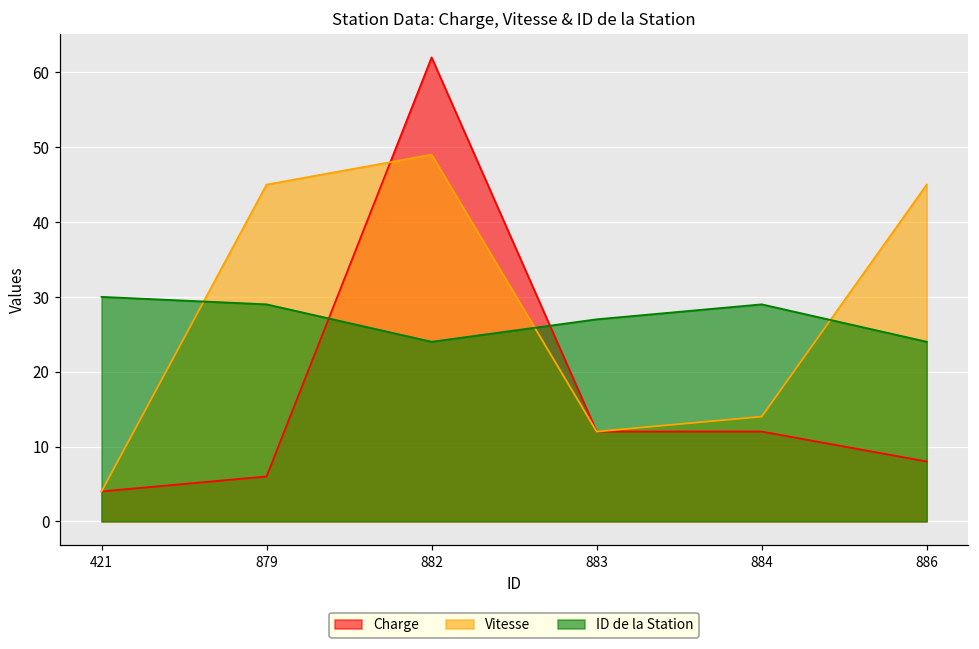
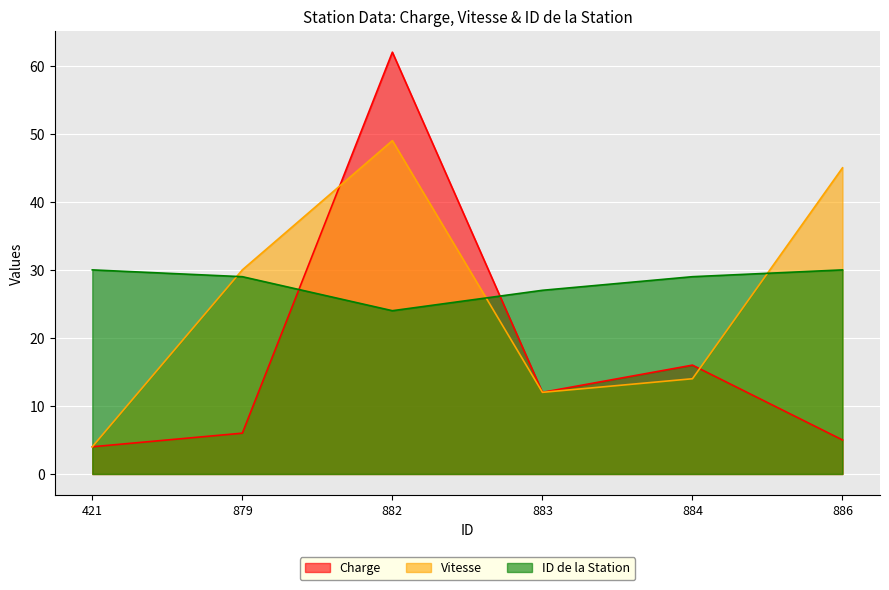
Vitesse, 879: 45 -> 30
Charge, 884: 12 -> 16
Charge, 886: 8 -> 5
ID de la Station, 886: 24 -> 30
